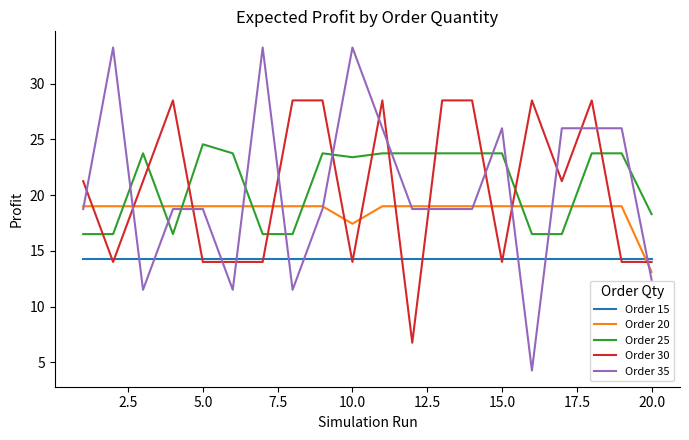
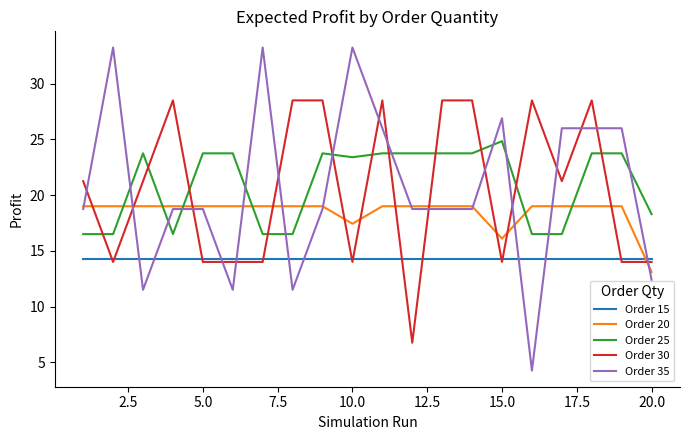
Order 25, 5.0: 24.6 -> 23.8
Order 20, 15.0: 19.0 -> 16.1
Order 25, 15.0: 23.8 -> 24.8
Order 35, 15.0: 26.0 -> 26.9
